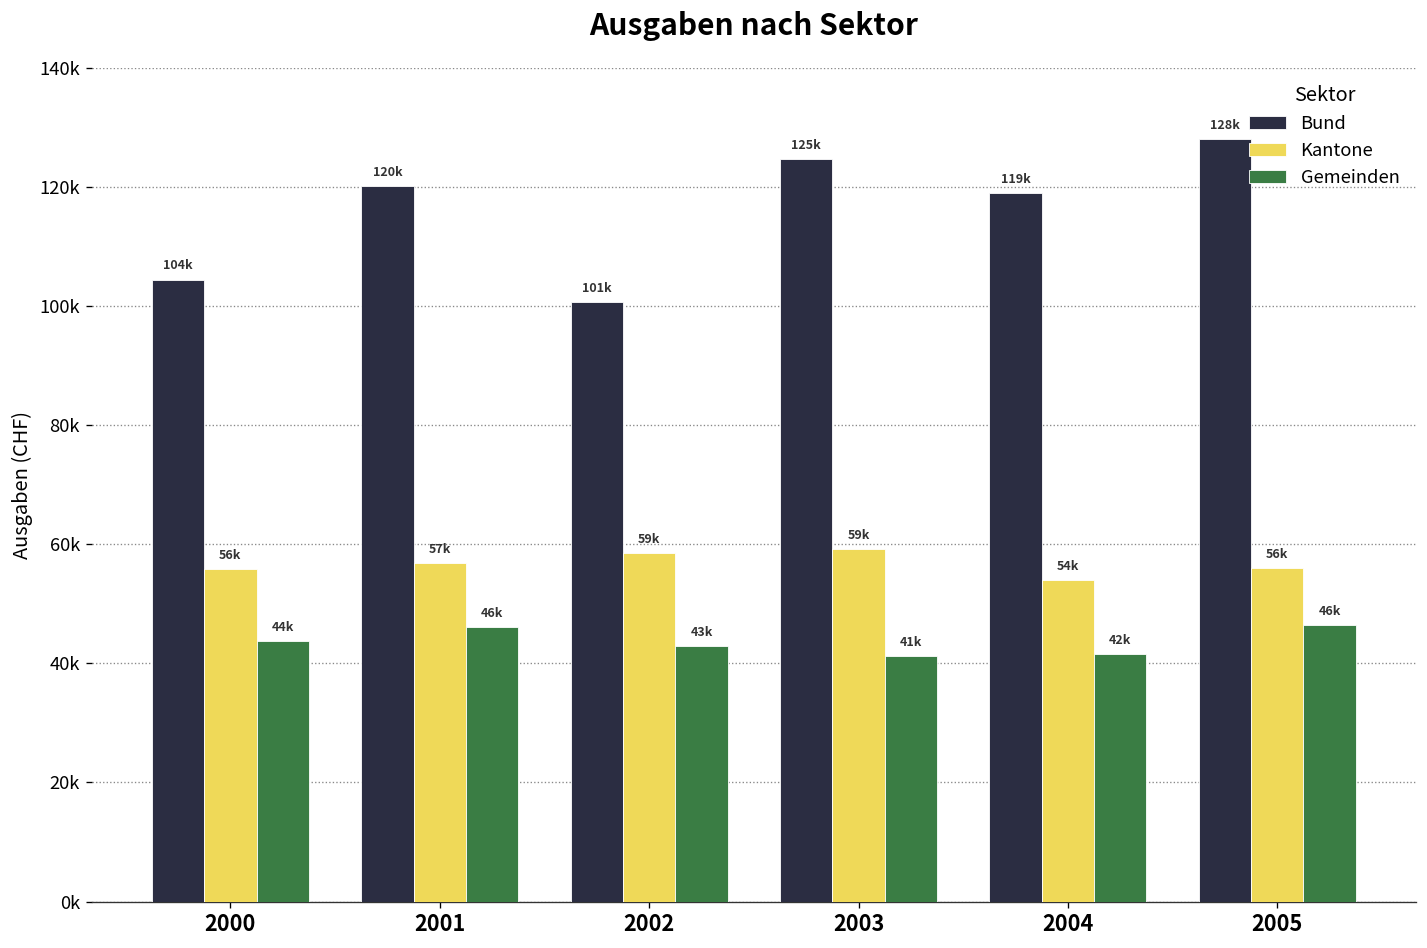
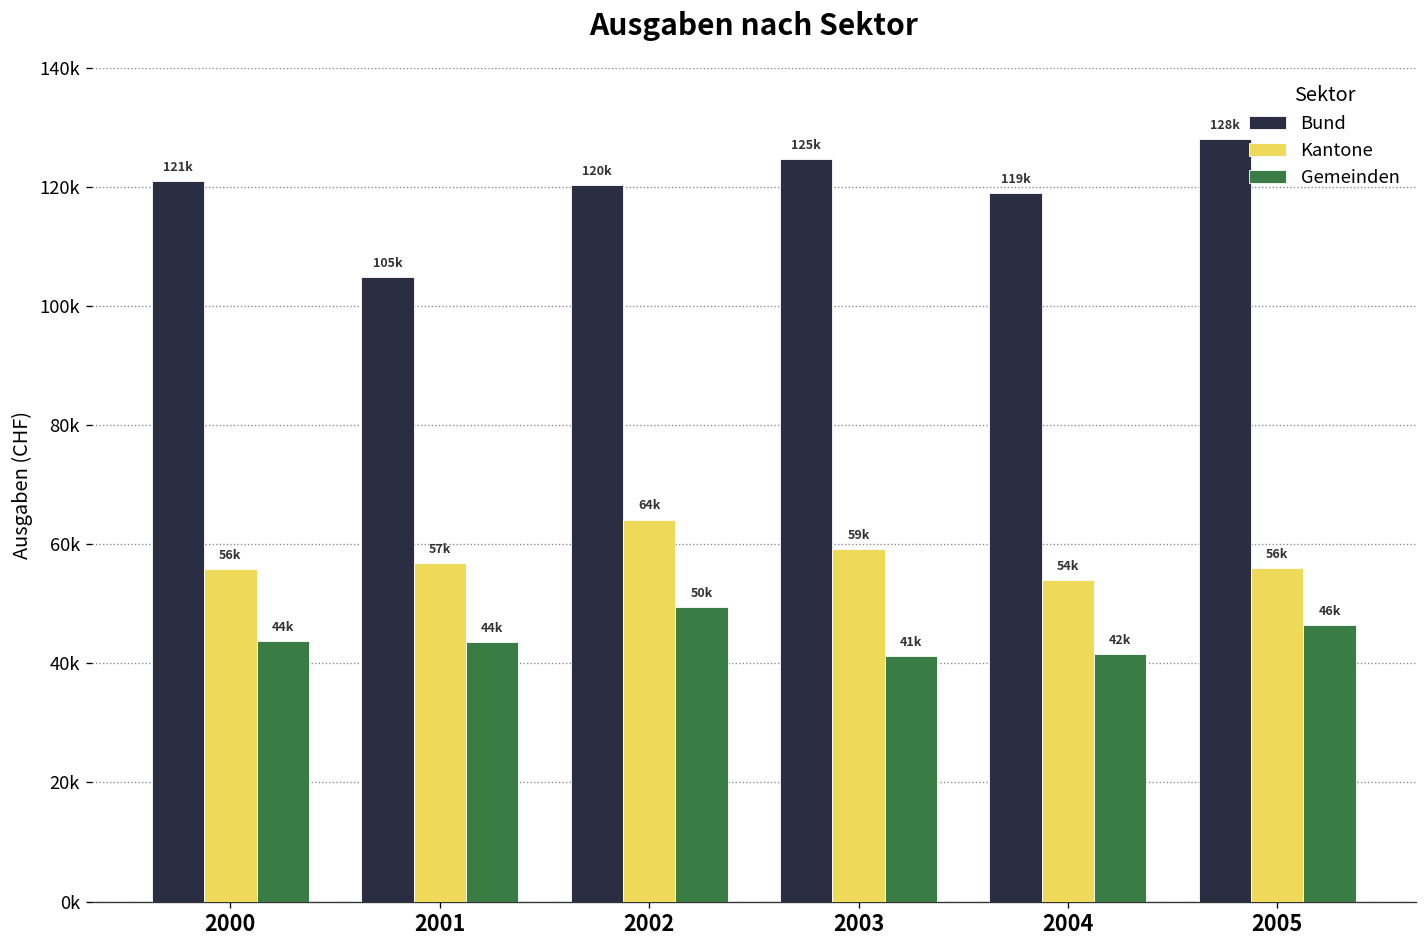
Bund, 2000: 104k -> 121k
Bund, 2001: 120k -> 105k
Gemeinden, 2001: 46k -> 44k
Bund, 2002: 101k -> 120k
Kantone, 2002: 59k -> 64k
Gemeinden, 2002: 43k -> 50k
